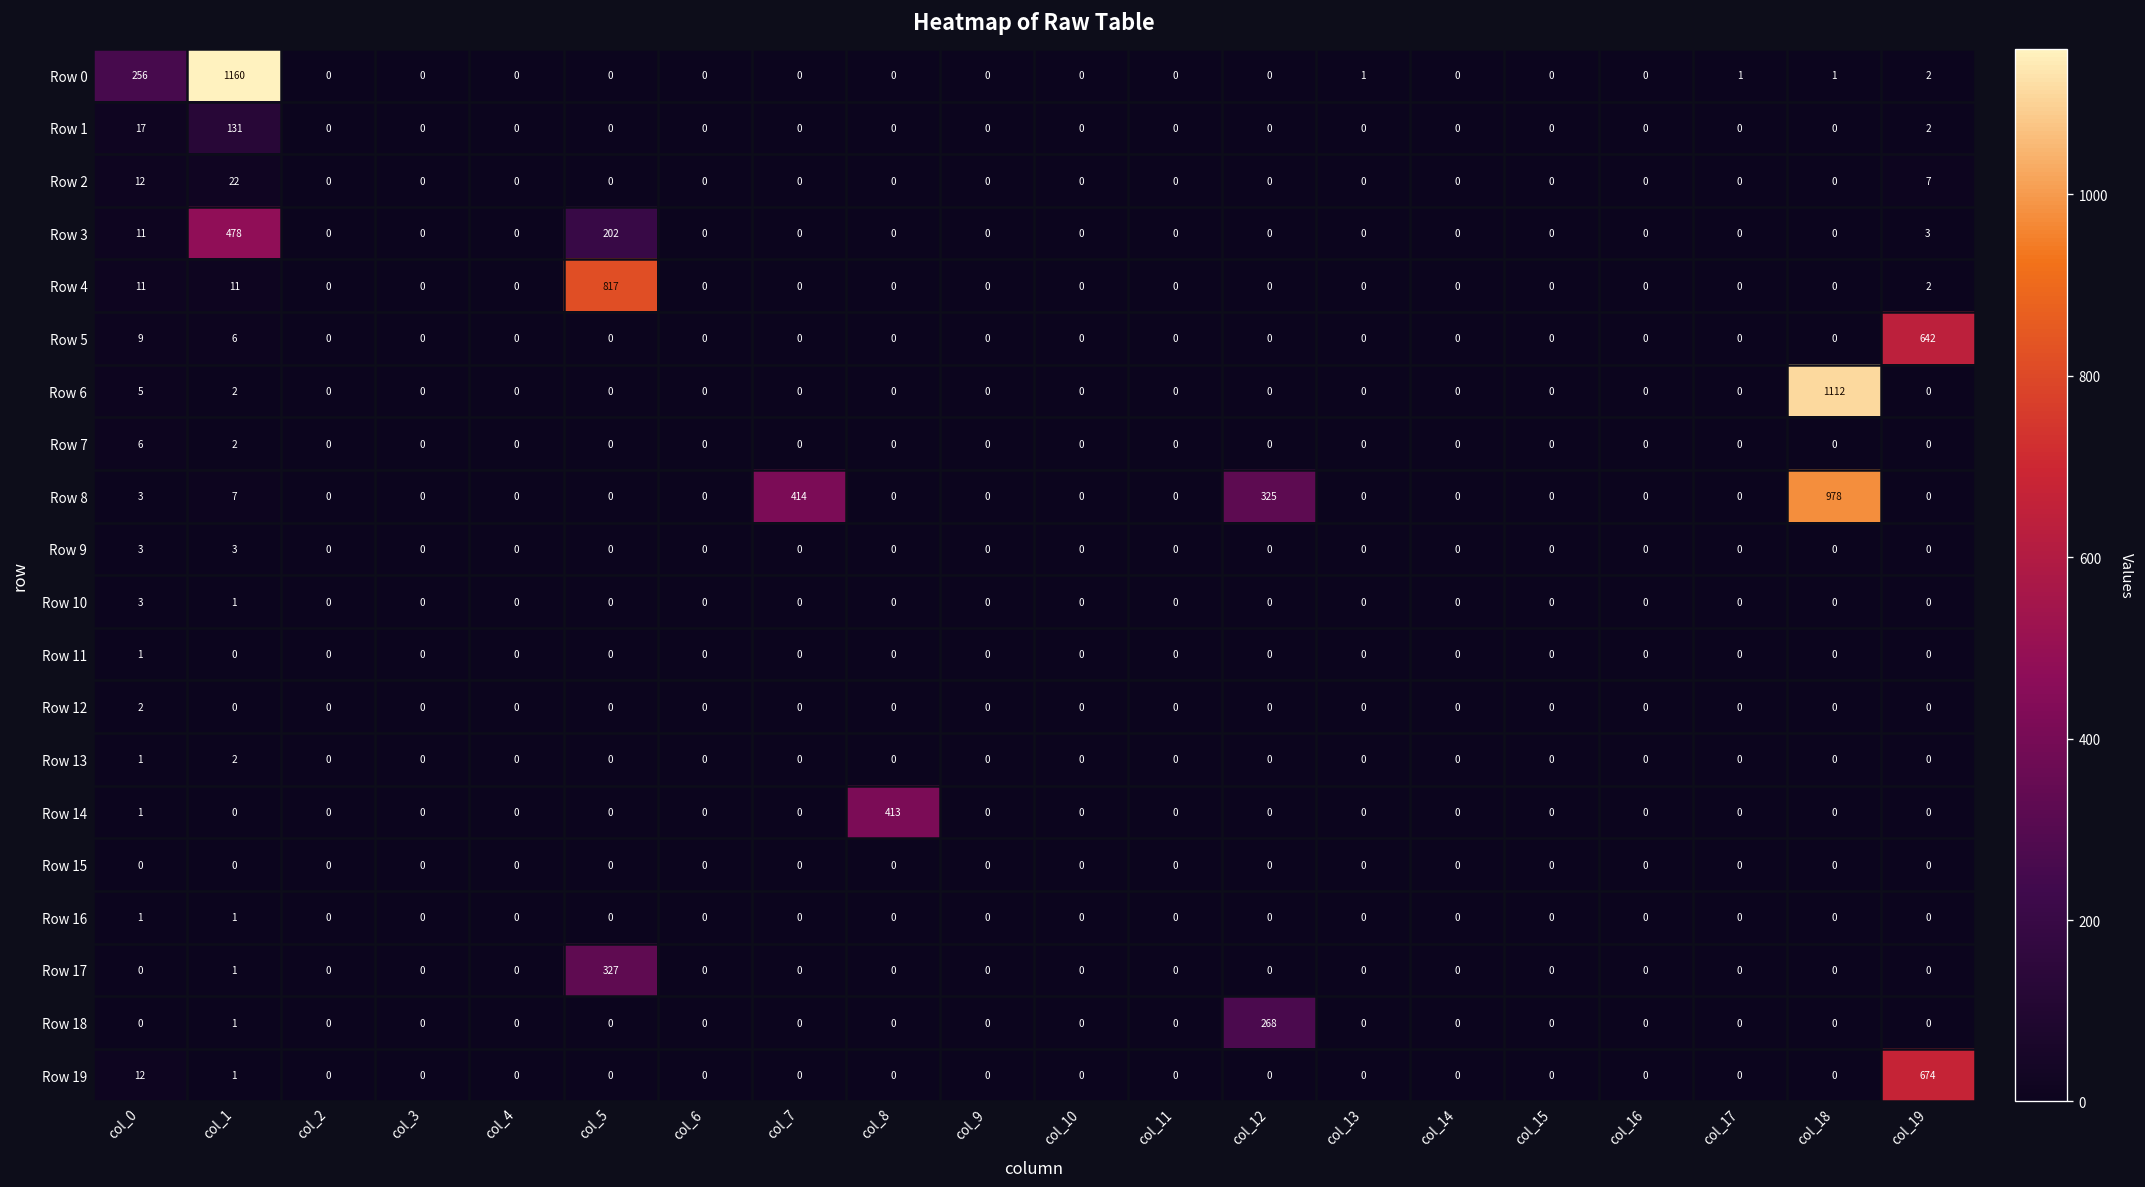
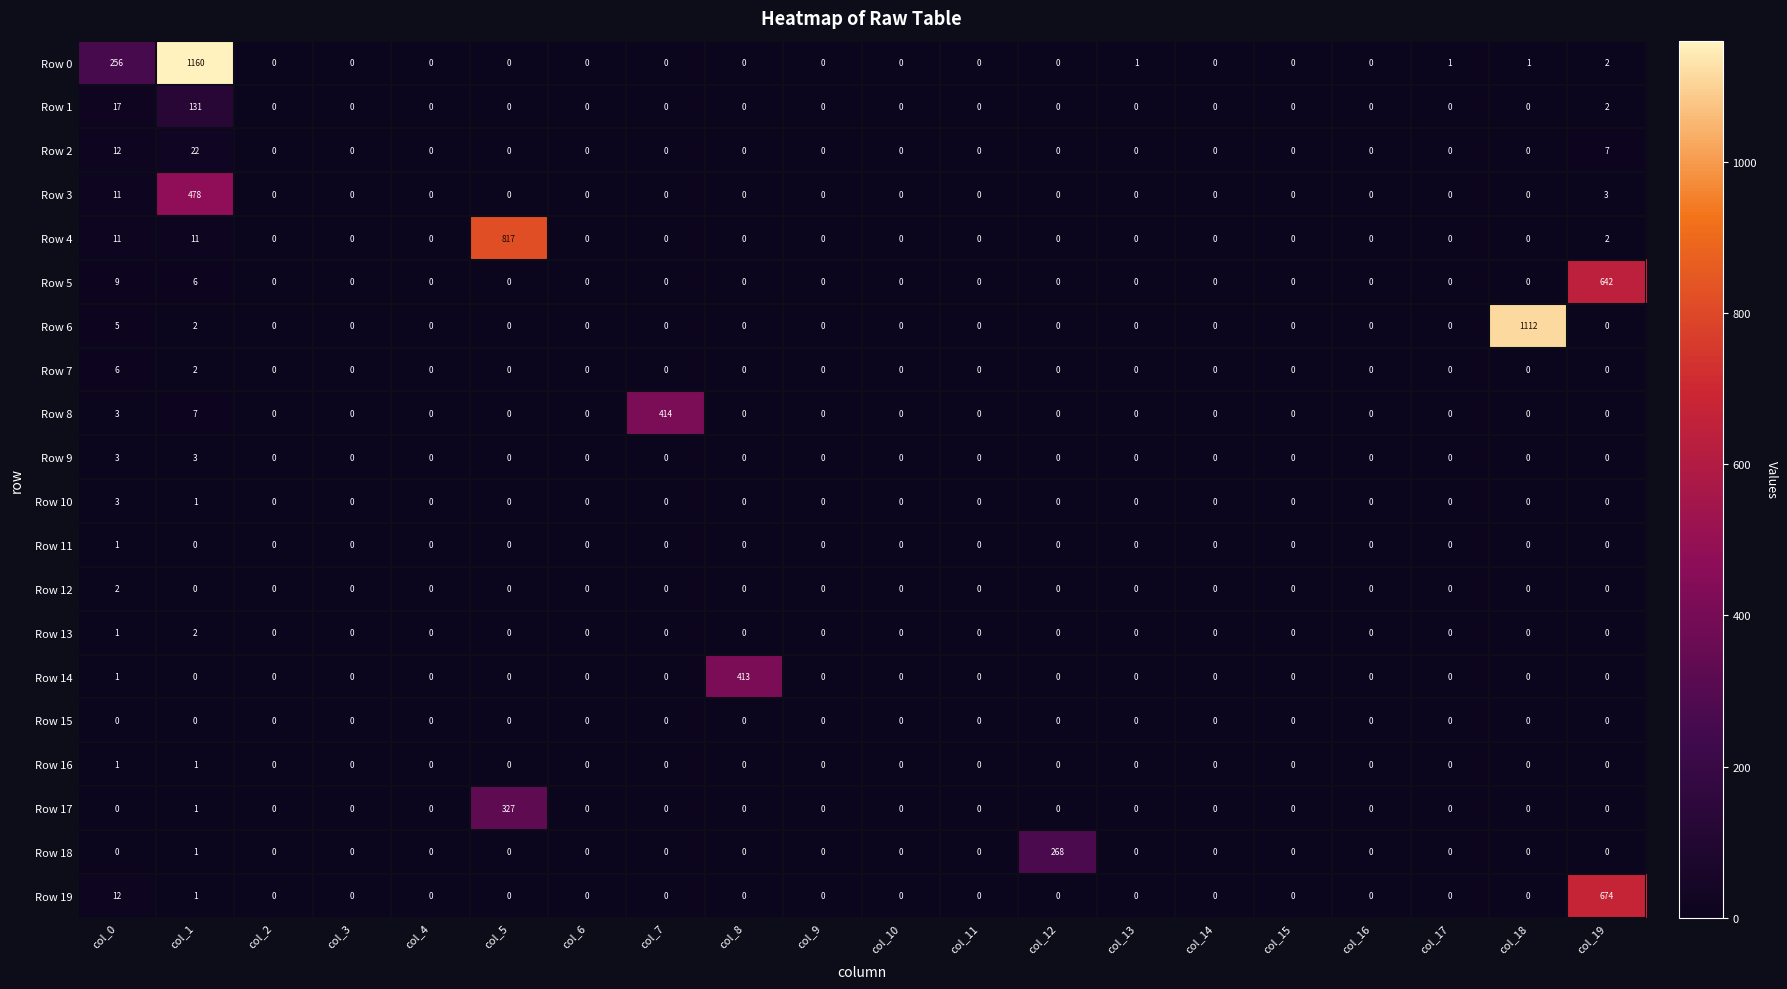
Row 3, col_5: 202 -> 0
Row 8, col_12: 325 -> 0
Row 8, col_18: 978 -> 0
